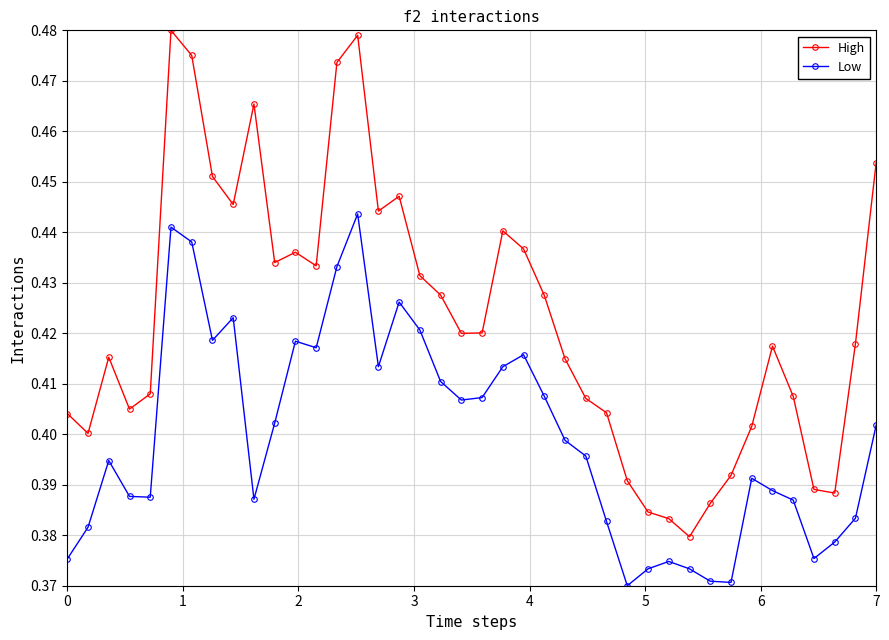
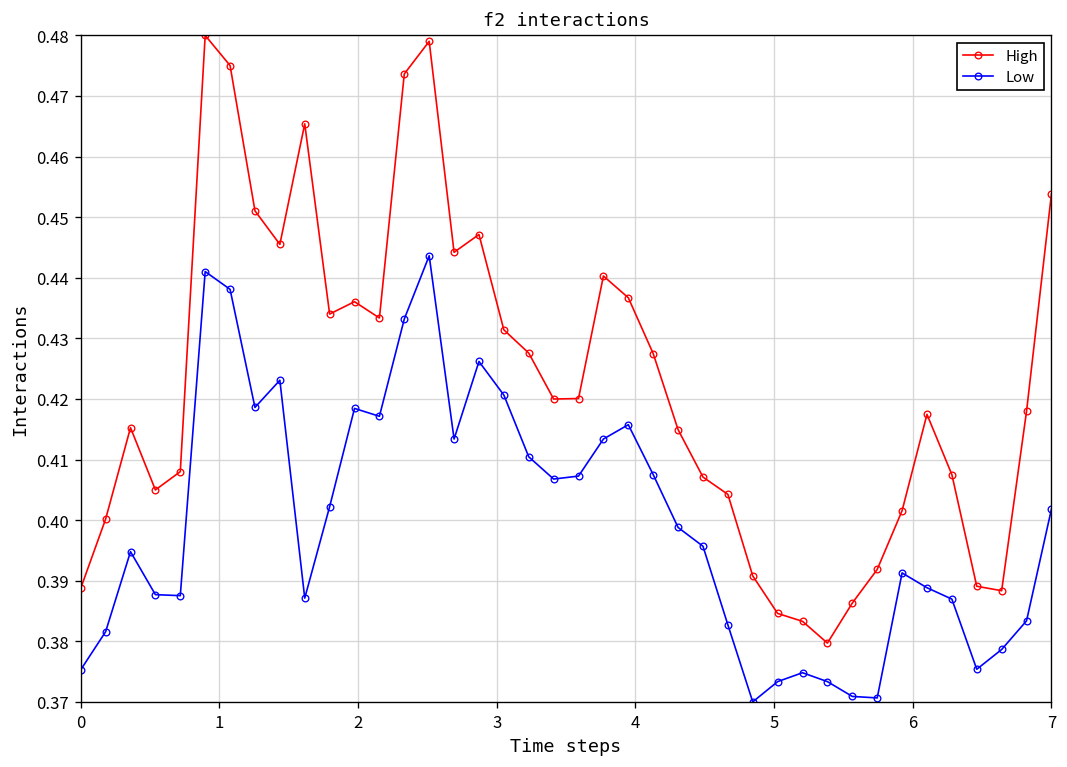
High, 0: 0.404 -> 0.389
